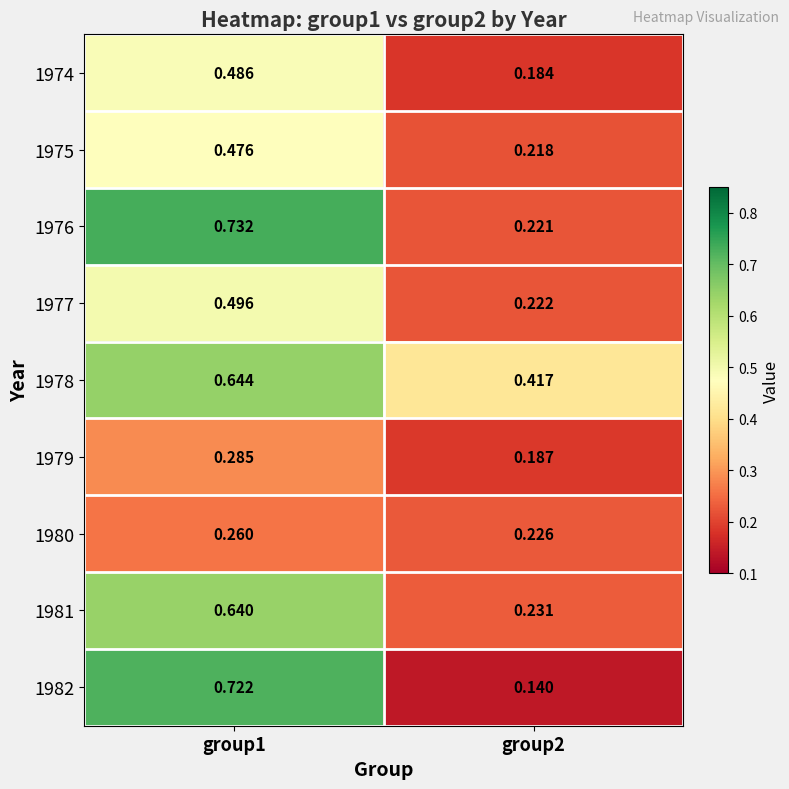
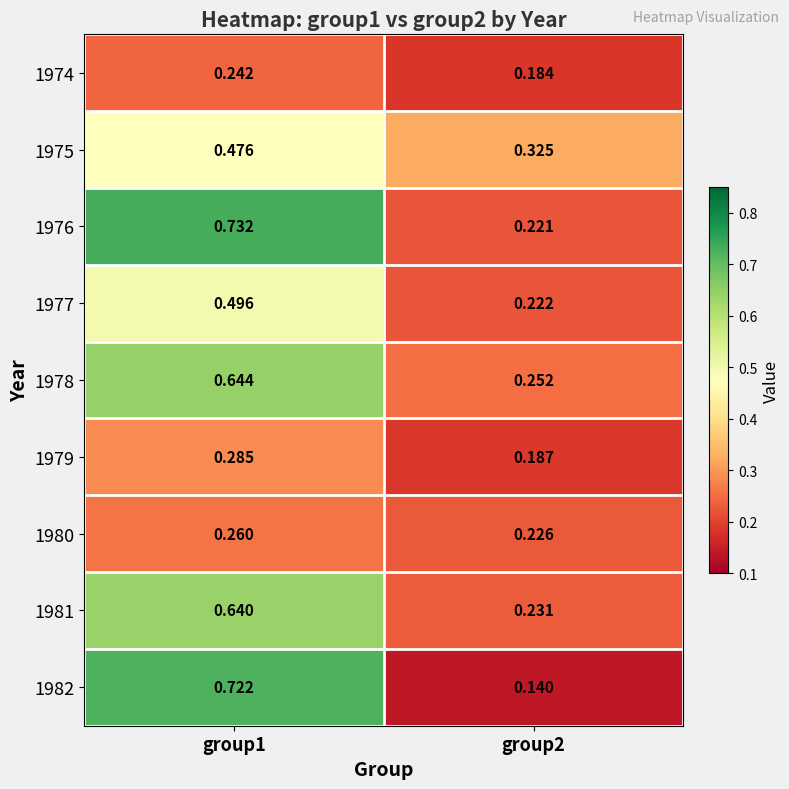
1974, group1: 0.486 -> 0.242
1975, group2: 0.218 -> 0.325
1978, group2: 0.417 -> 0.252
